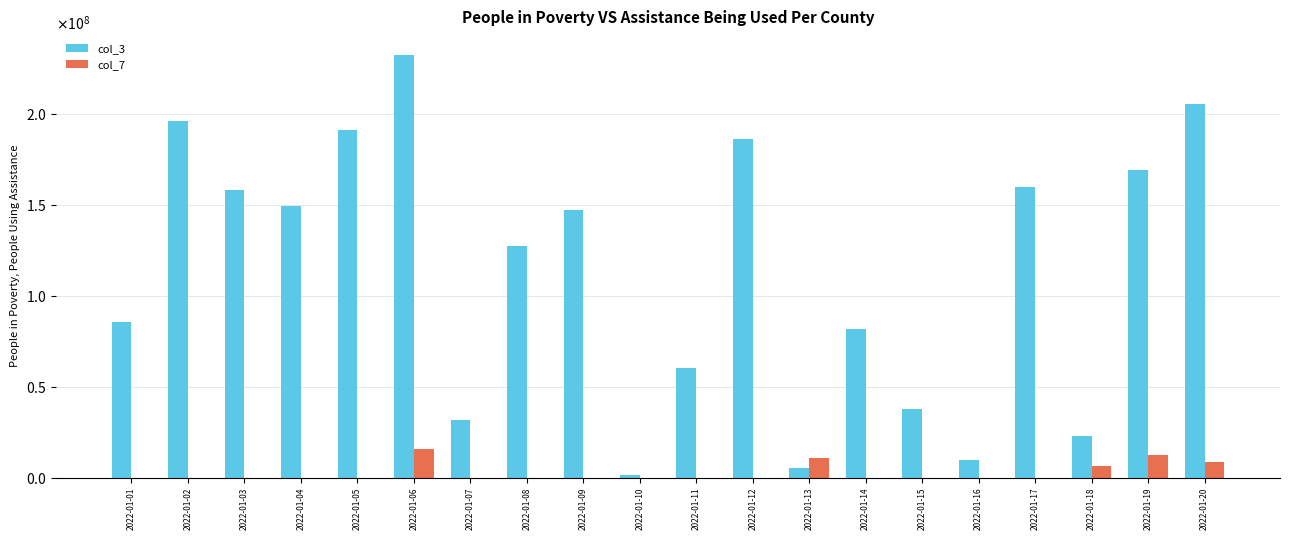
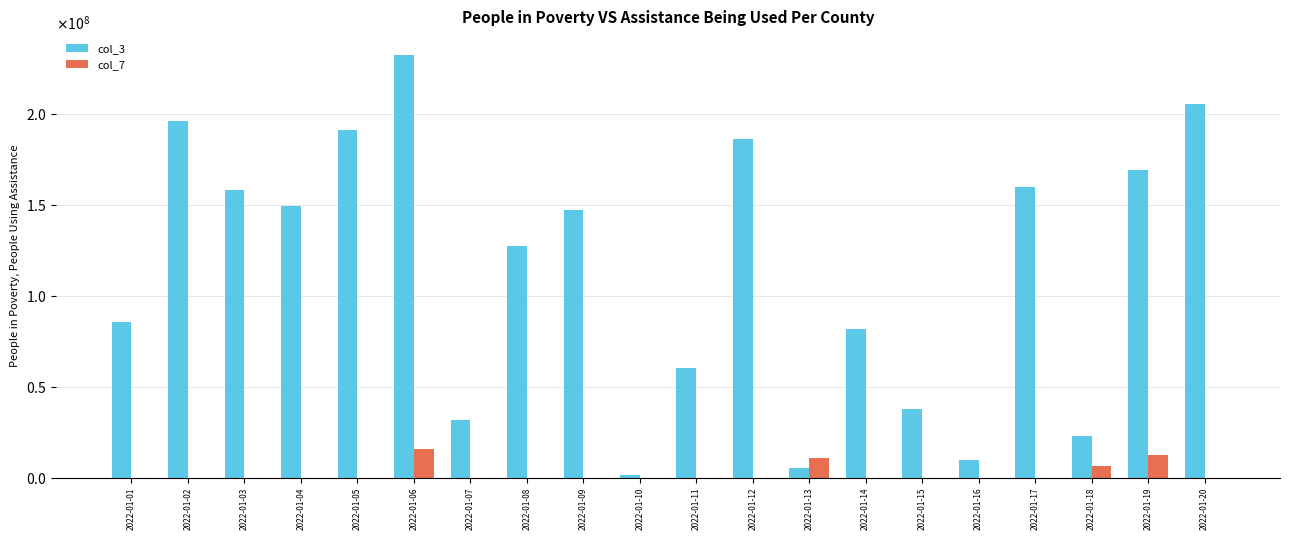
col_7, 2022-01-20: 9000000 -> 0
